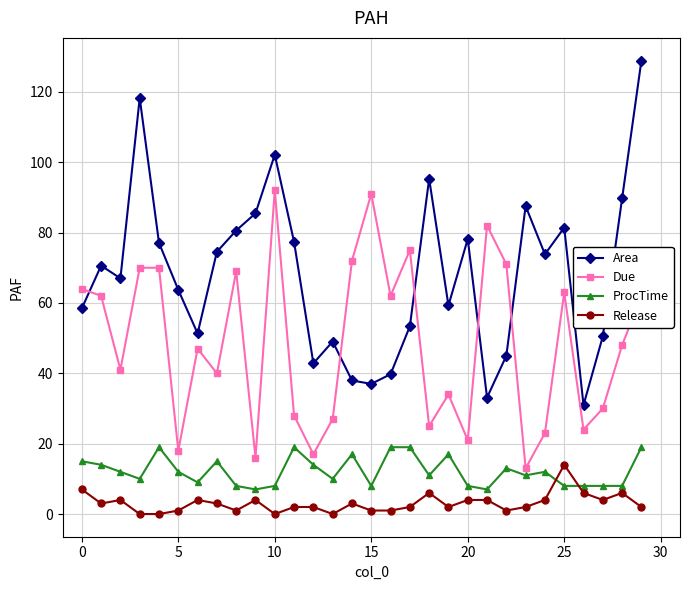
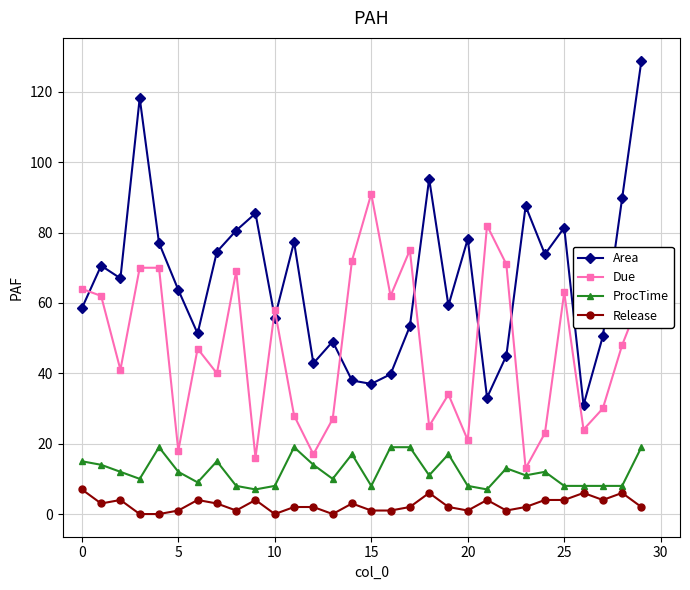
Area, 10: 102 -> 56
Due, 10: 92 -> 58
Release, 20: 4 -> 1
Release, 25: 14 -> 4
